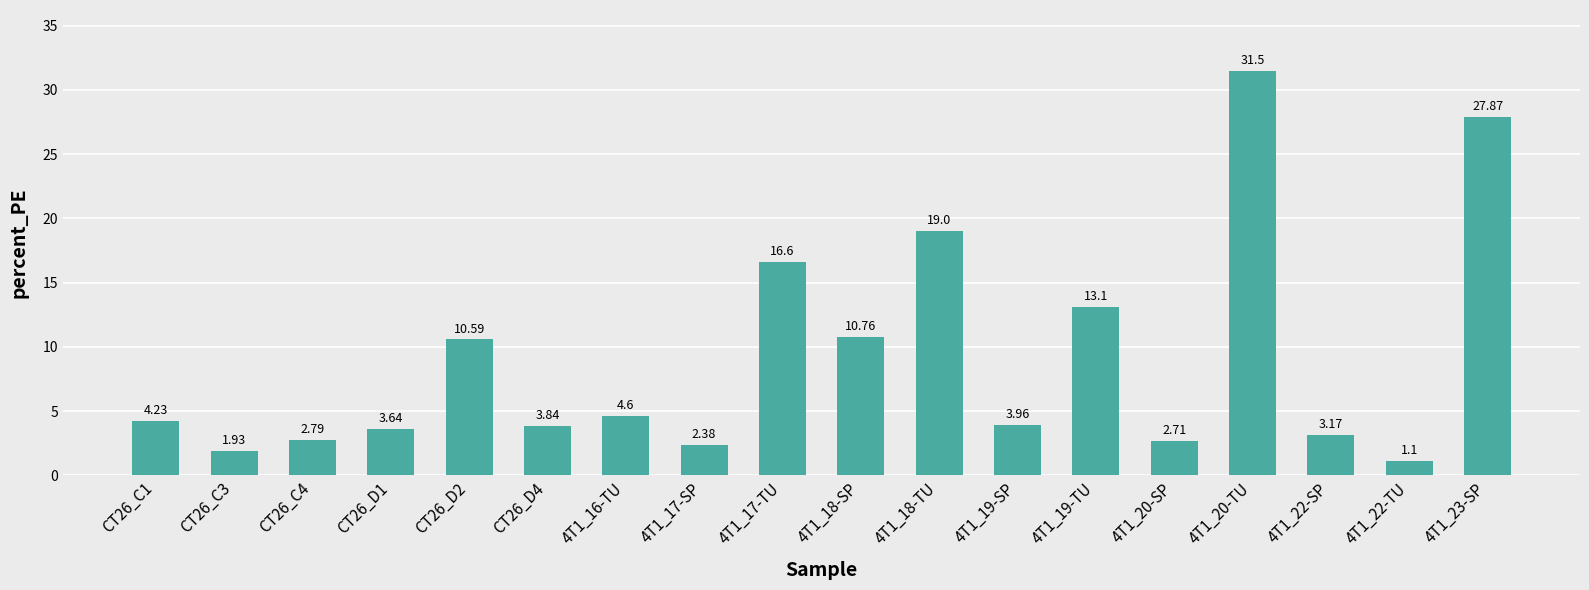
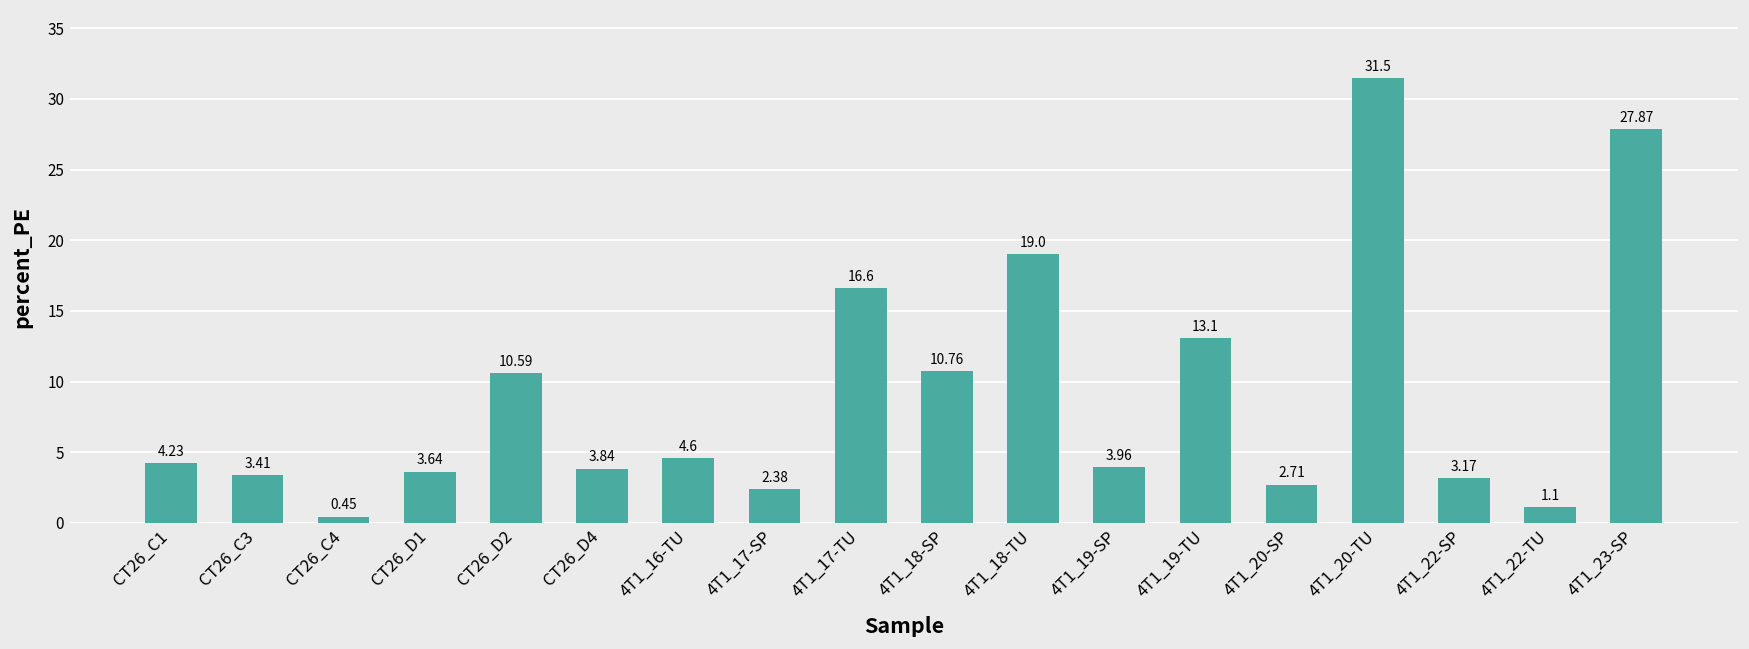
CT26_C3: 1.93 -> 3.41
CT26_C4: 2.79 -> 0.45
